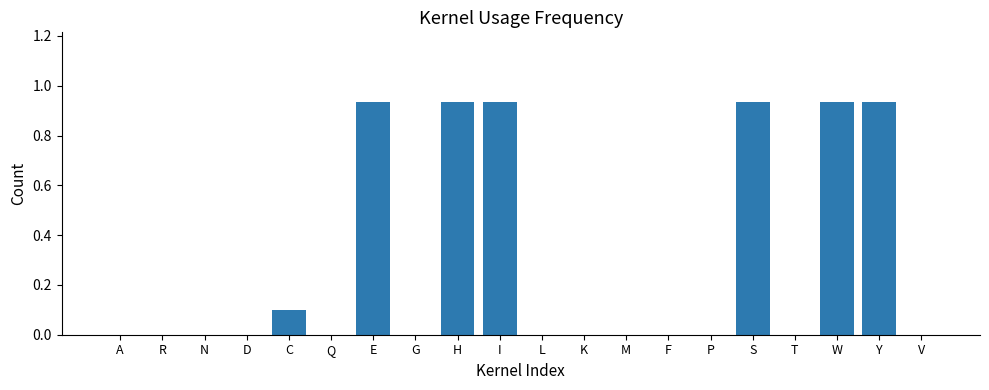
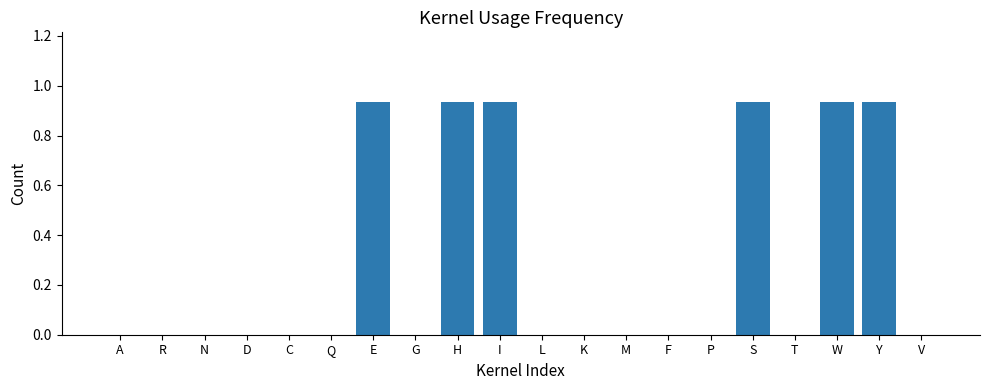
C: 0.1 -> 0.0
